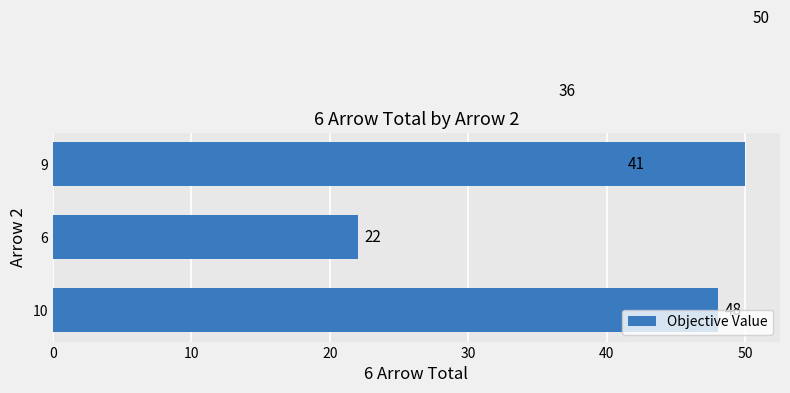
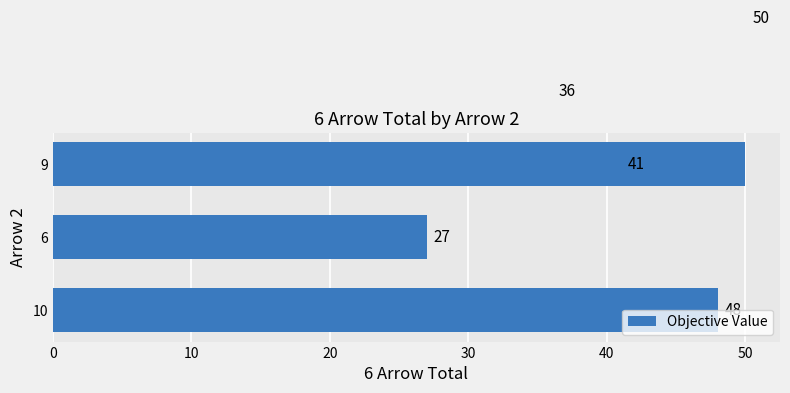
6: 22 -> 27
